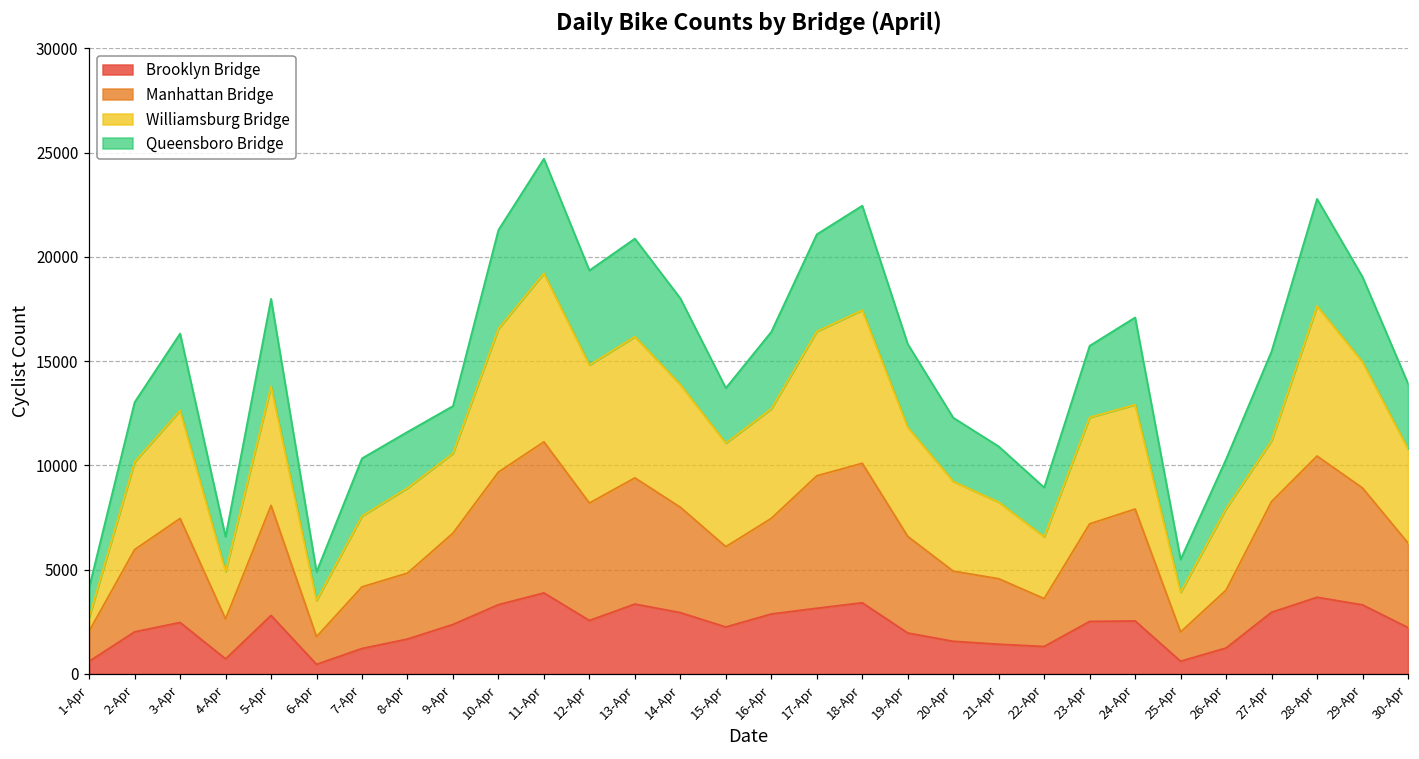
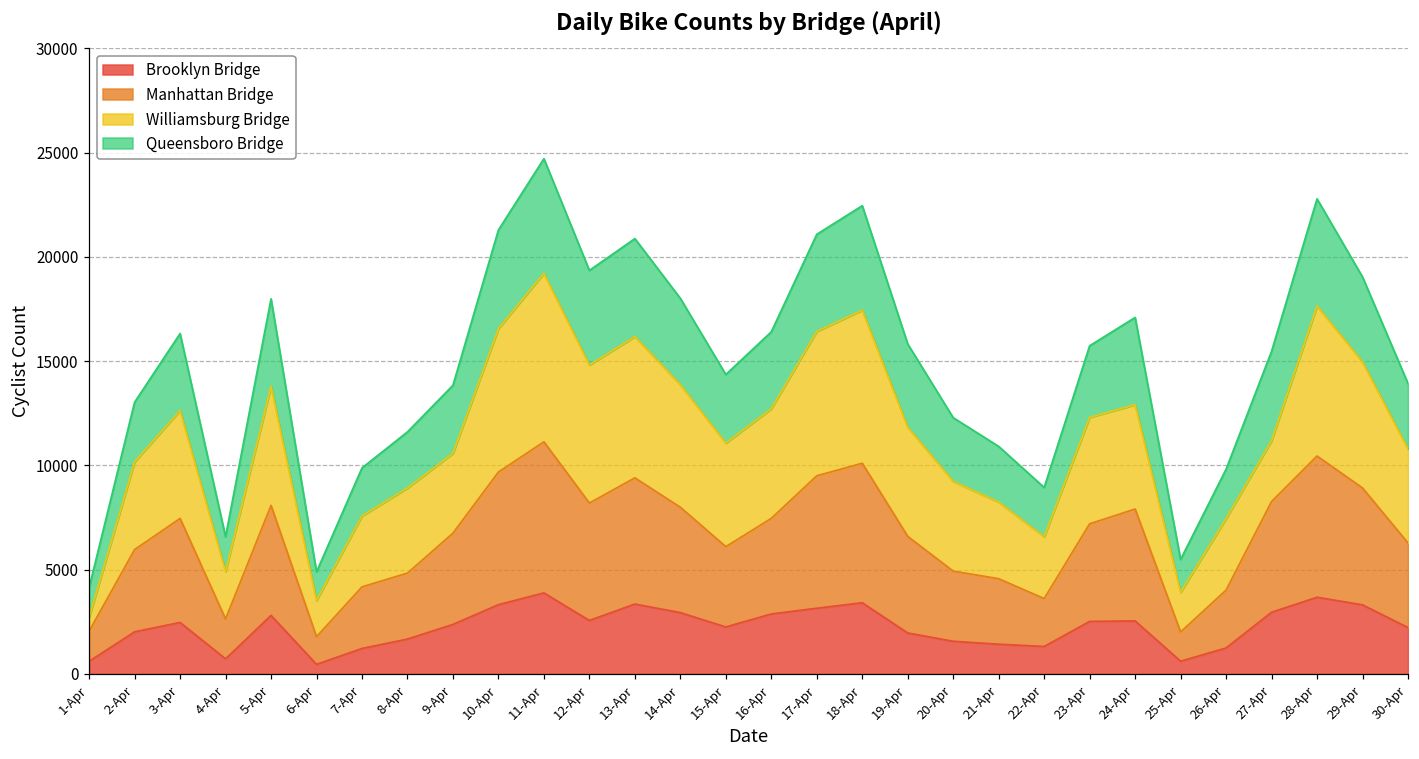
Queensboro Bridge, 7-Apr: 2800 -> 2300
Queensboro Bridge, 9-Apr: 2300 -> 3300
Queensboro Bridge, 15-Apr: 2600 -> 3300
Williamsburg Bridge, 26-Apr: 3900 -> 3400
